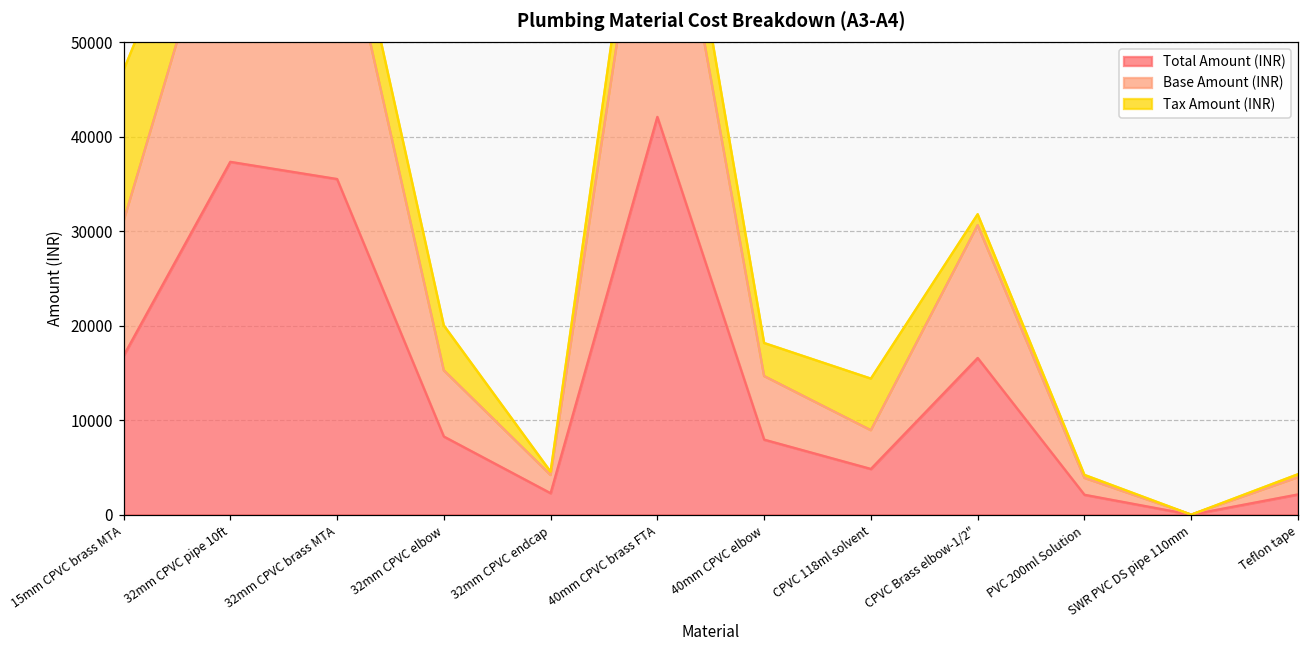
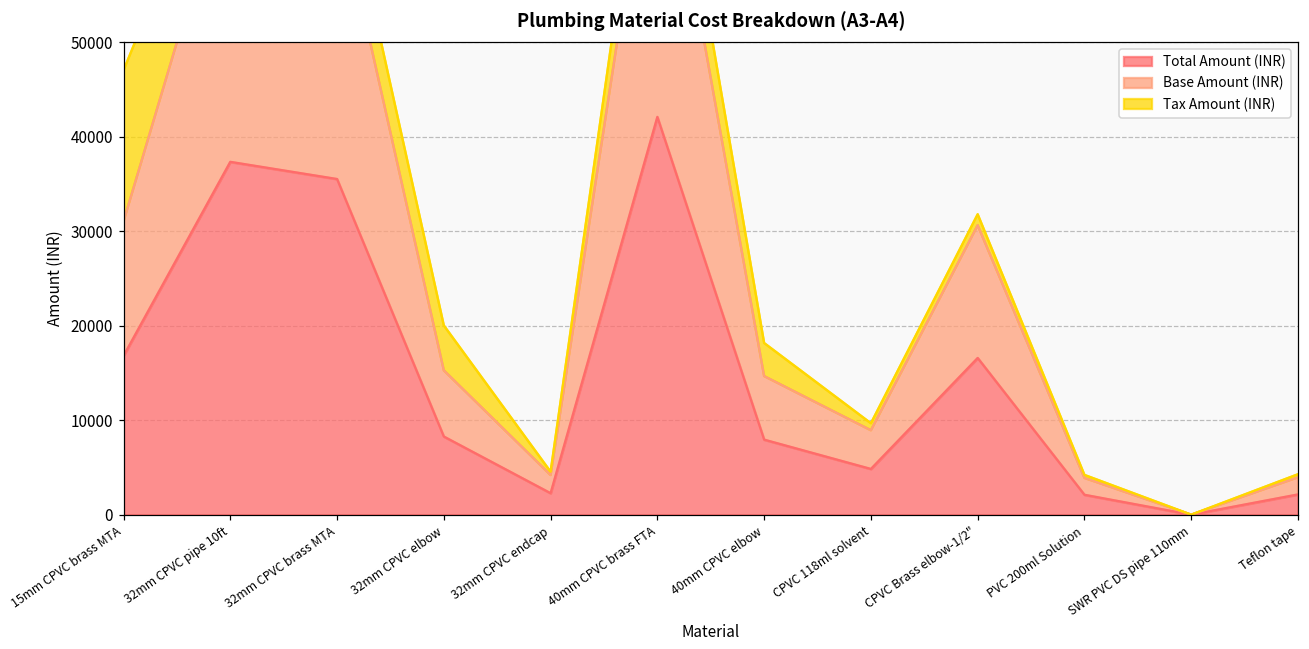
Tax Amount (INR), CPVC 118ml solvent: 5000 -> 1000
